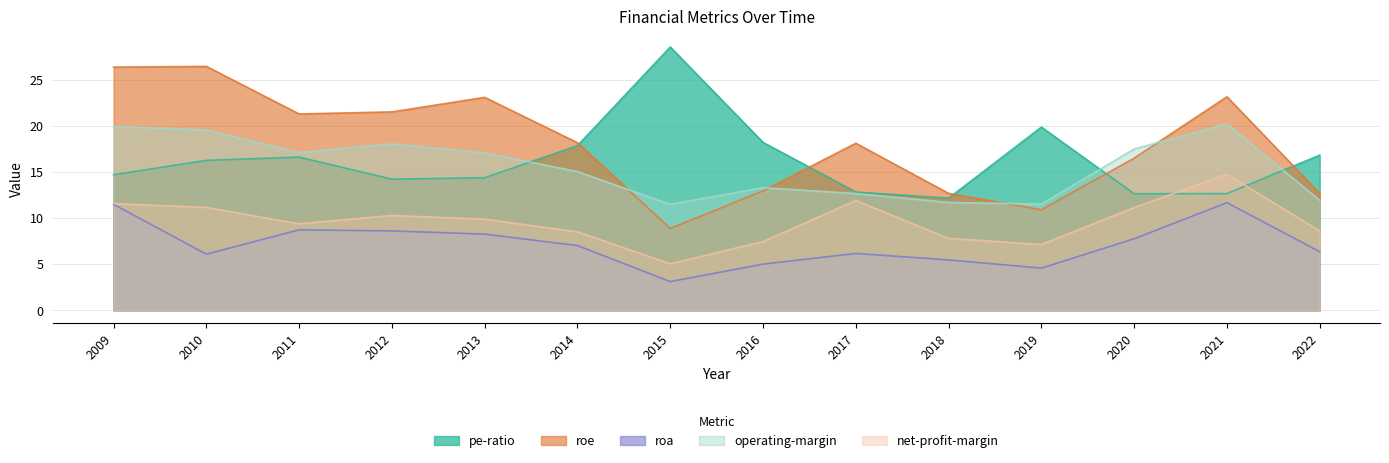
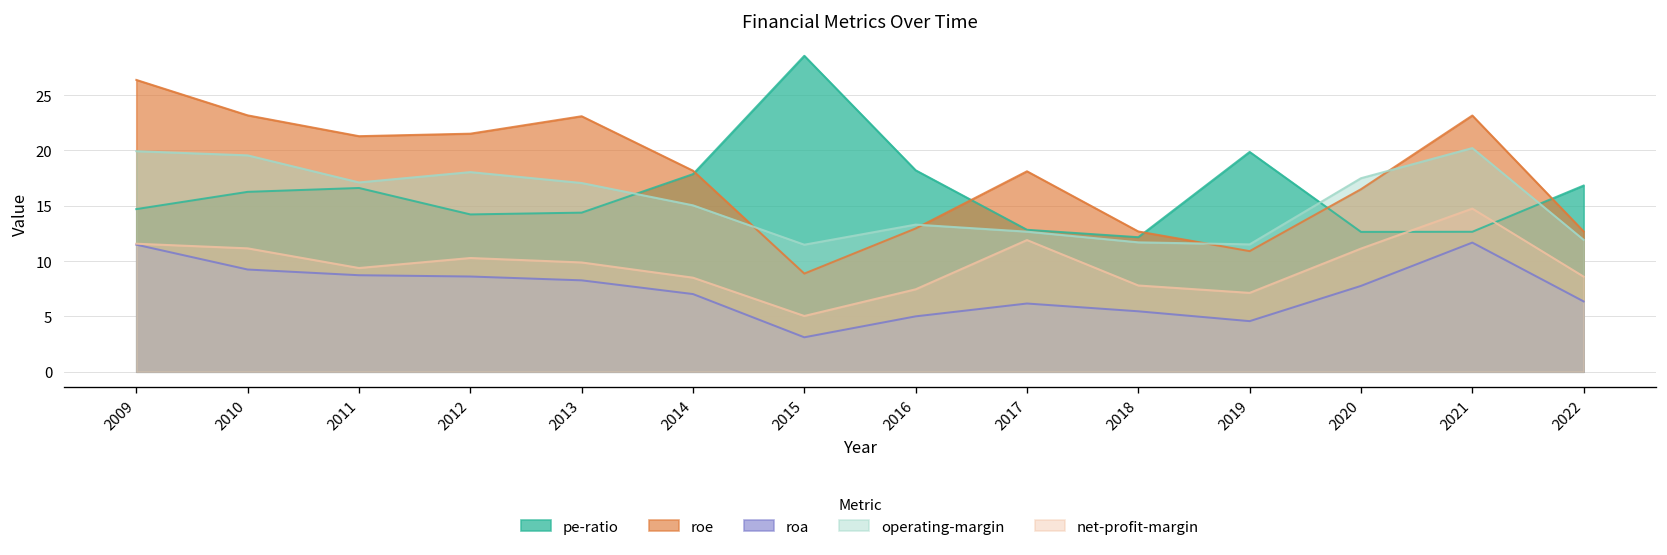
roe, 2010: 26 -> 23
roa, 2010: 6 -> 9
